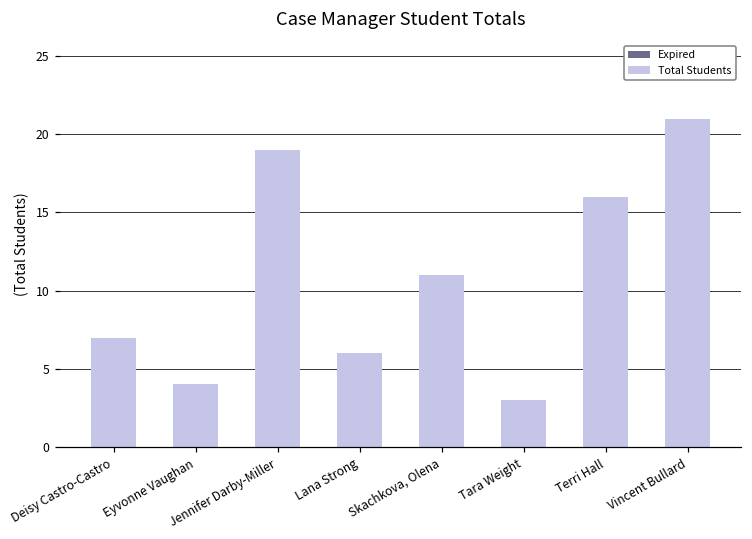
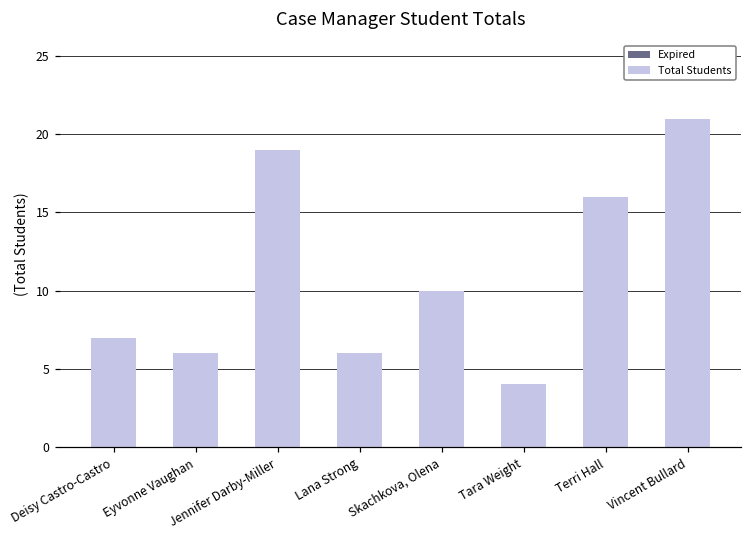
Total Students, Eyvonne Vaughan: 4 -> 6
Total Students, Skachkova, Olena: 11 -> 10
Total Students, Tara Weight: 3 -> 4
